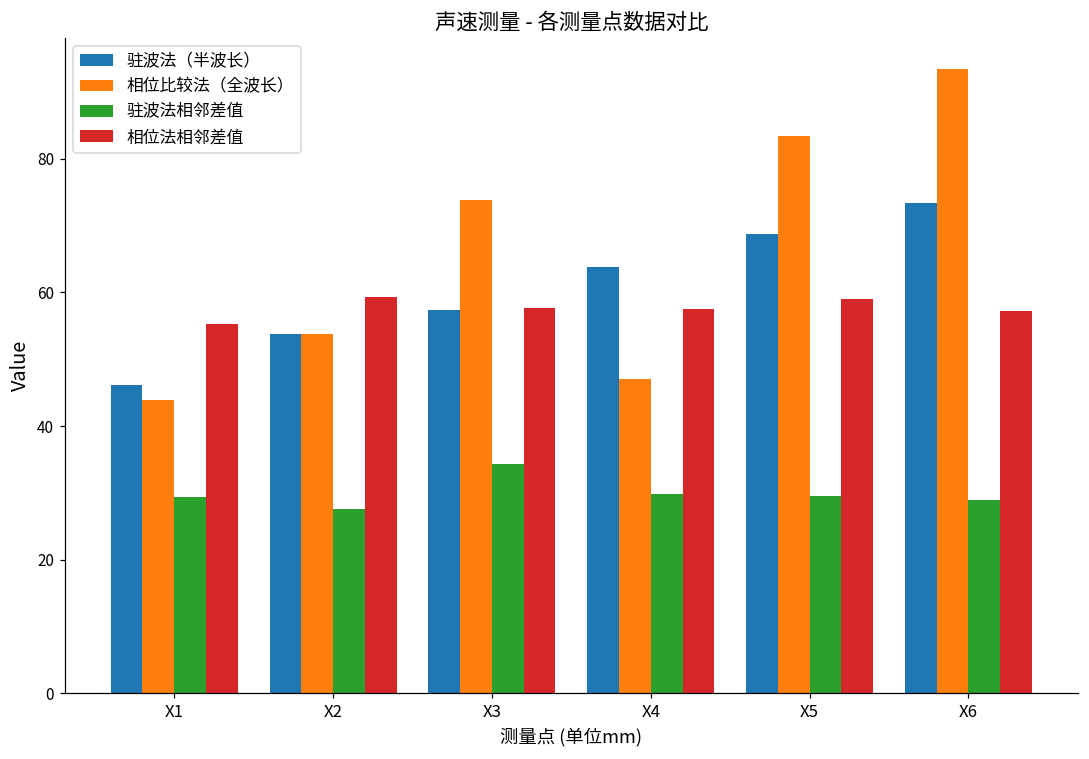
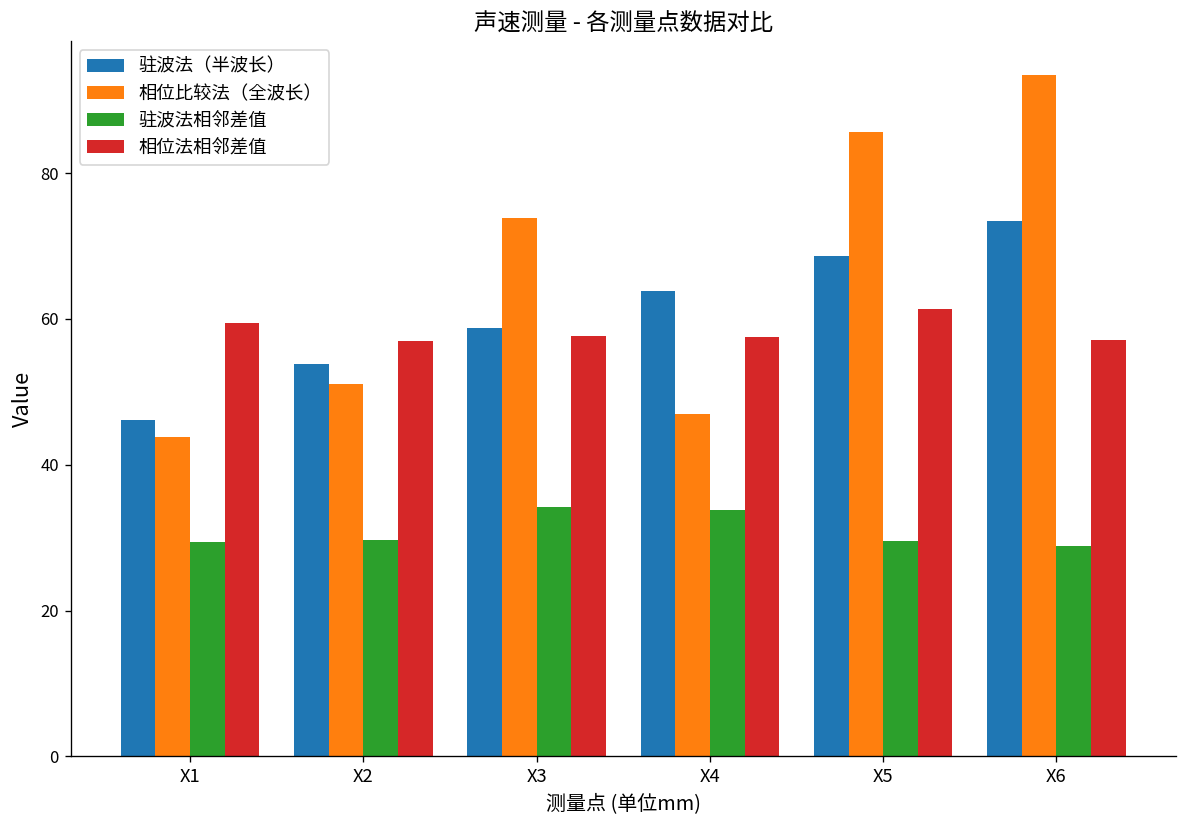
相位法相邻差值, X1: 55 -> 59
相位比较法（全波长）, X2: 54 -> 51
驻波法相邻差值, X2: 28 -> 30
相位法相邻差值, X2: 59 -> 57
驻波法（半波长）, X3: 57 -> 59
驻波法相邻差值, X4: 30 -> 34
相位比较法（全波长）, X5: 83 -> 86
相位法相邻差值, X5: 59 -> 61
